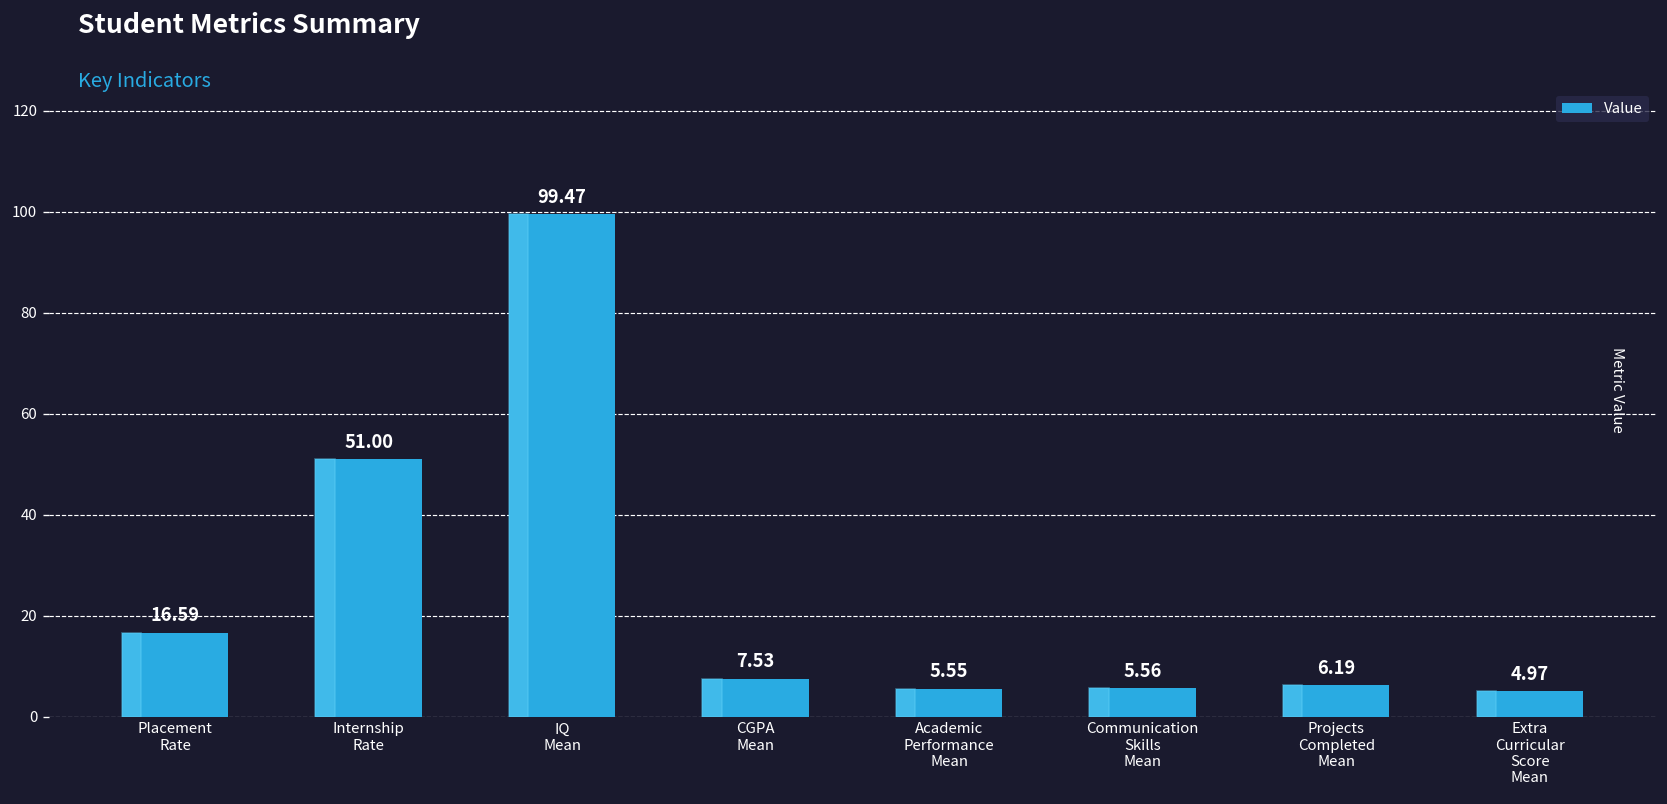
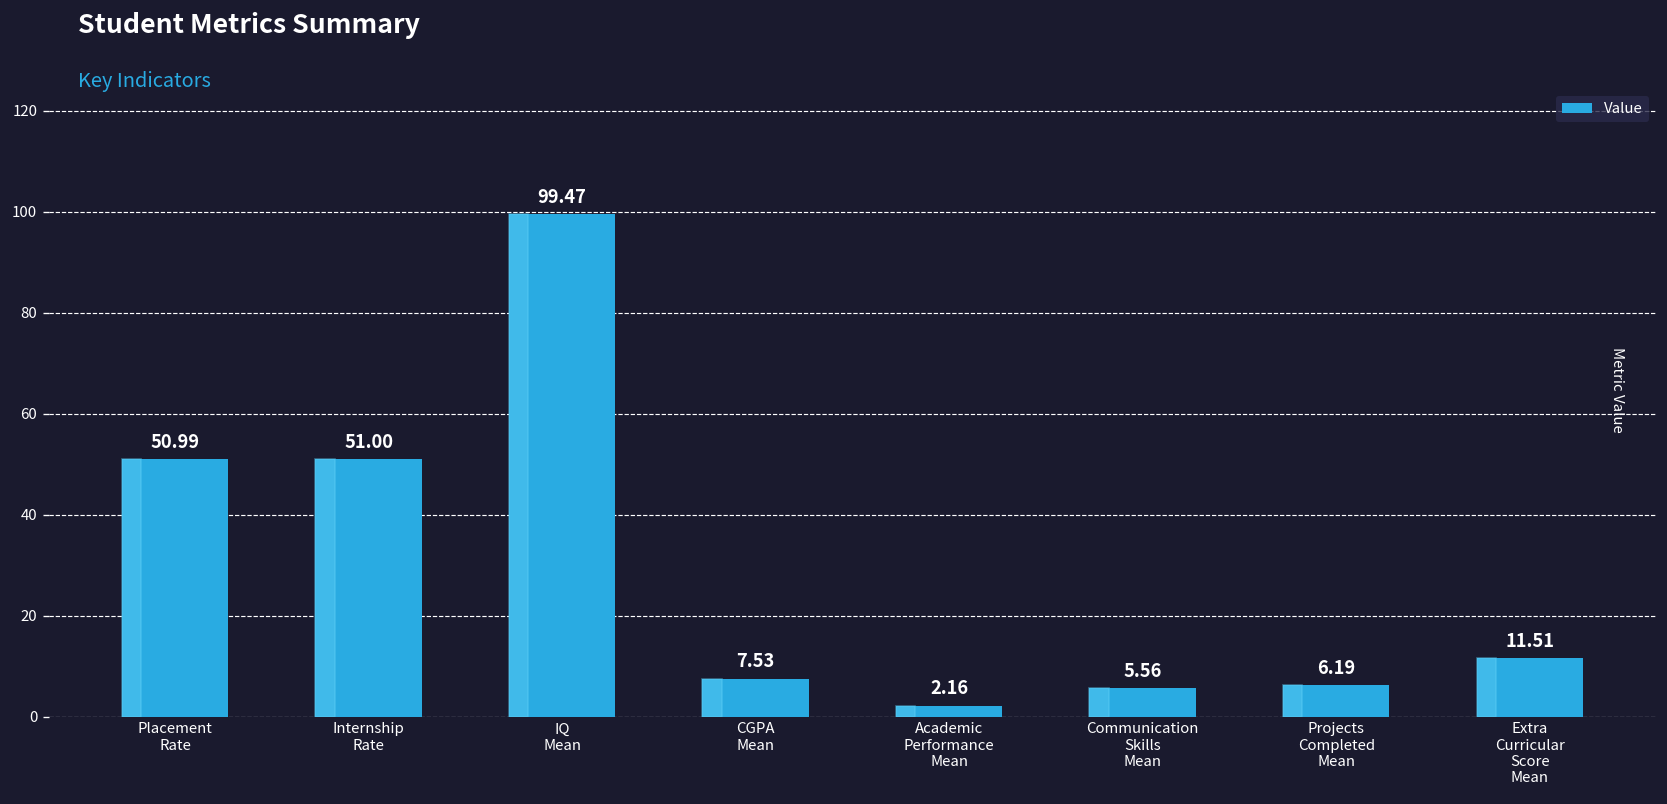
Placement Rate: 16.59 -> 50.99
Academic Performance Mean: 5.55 -> 2.16
Extra Curricular Score Mean: 4.97 -> 11.51
